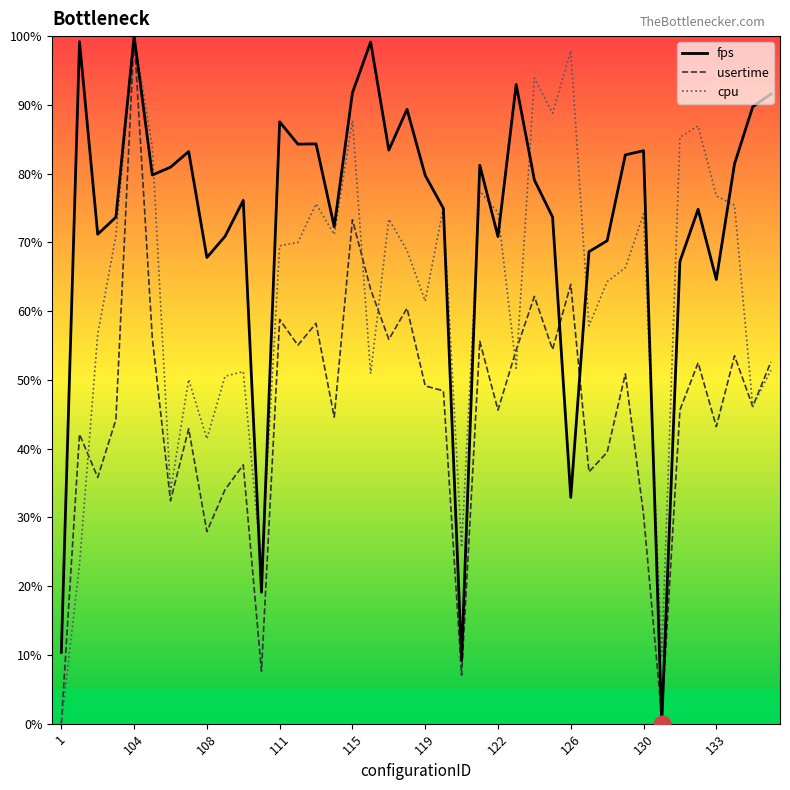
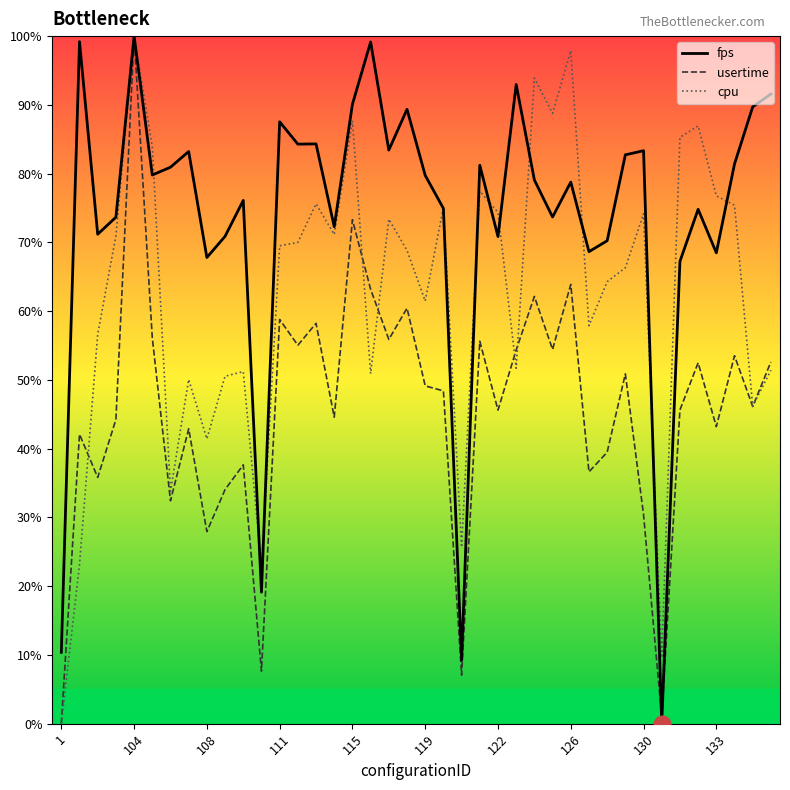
fps, 115: 92% -> 90%
fps, 126: 33% -> 79%
fps, 133: 65% -> 68%
